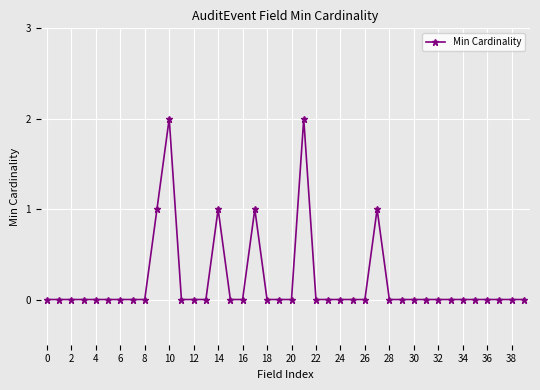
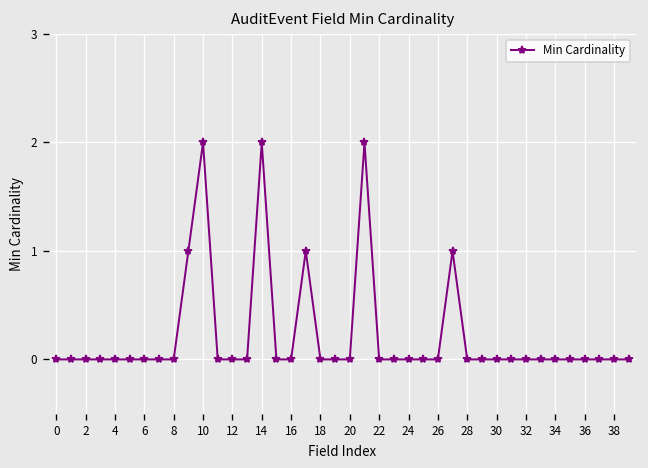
14: 1 -> 2
